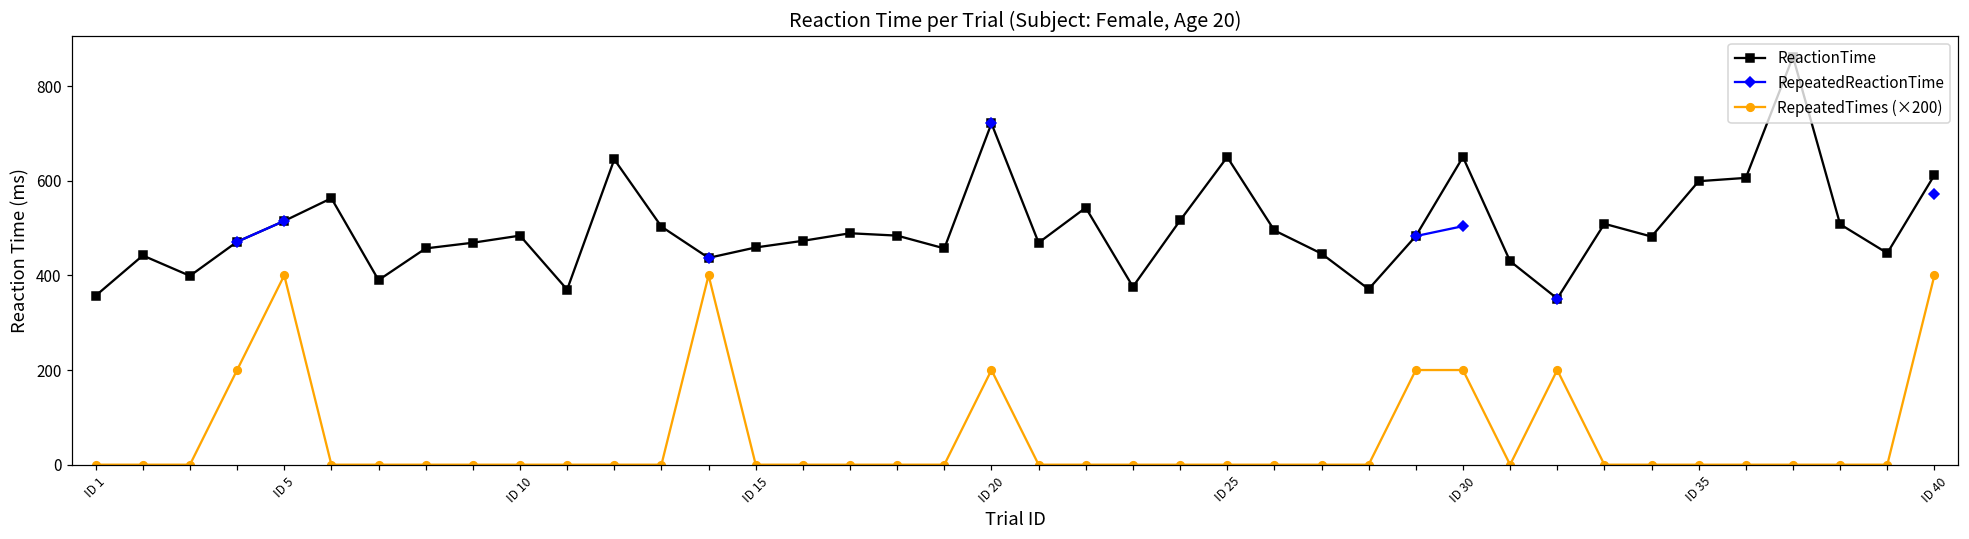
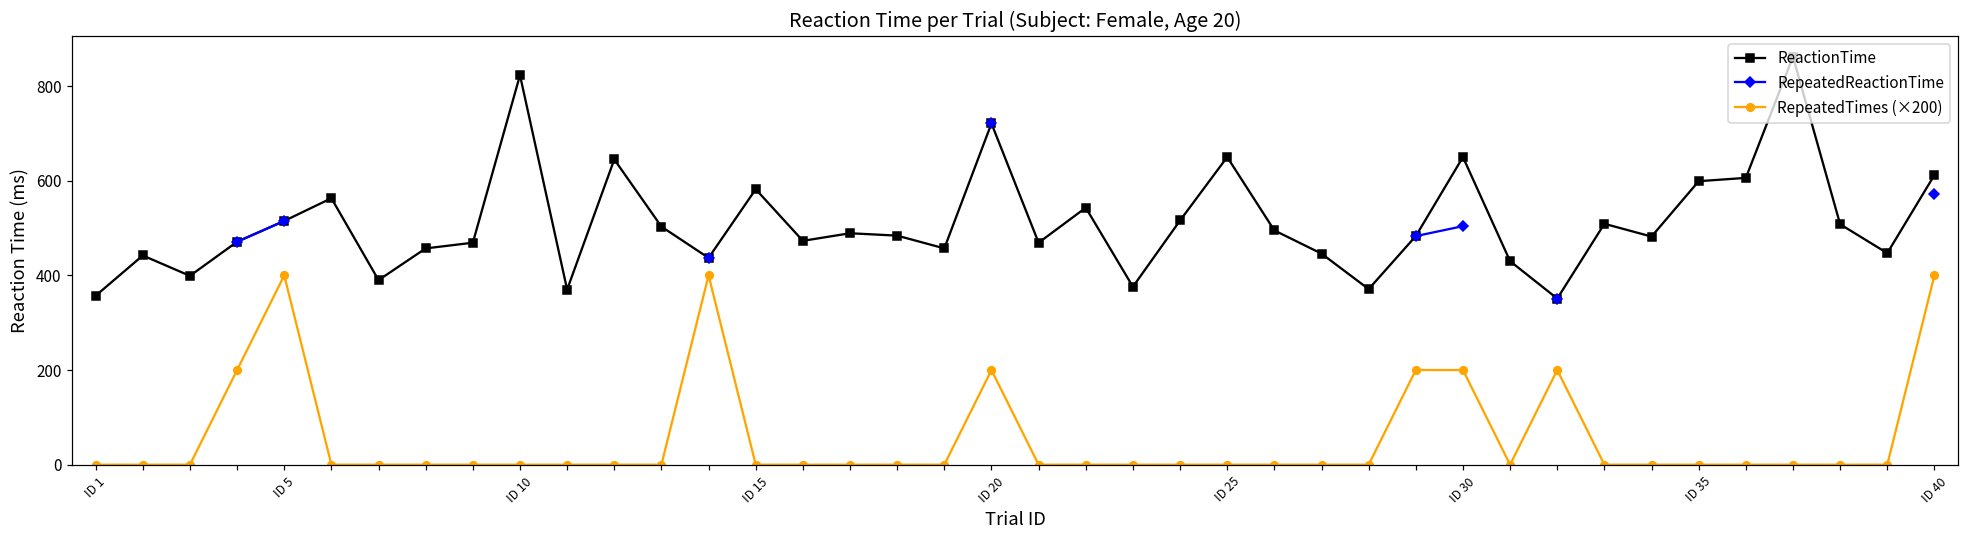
ReactionTime, ID 10: 480 -> 820
ReactionTime, ID 15: 460 -> 580
